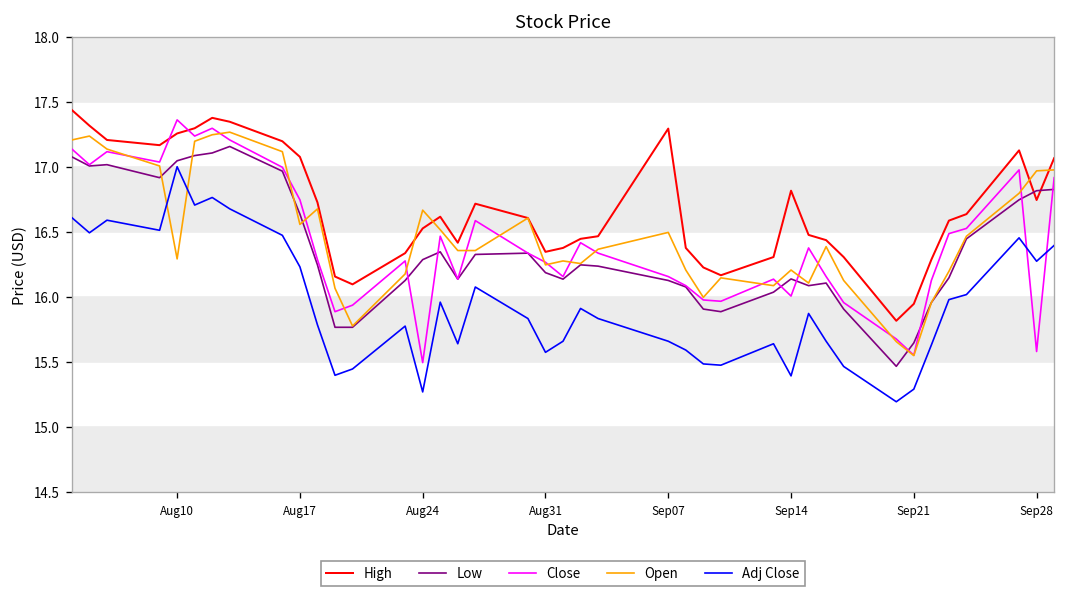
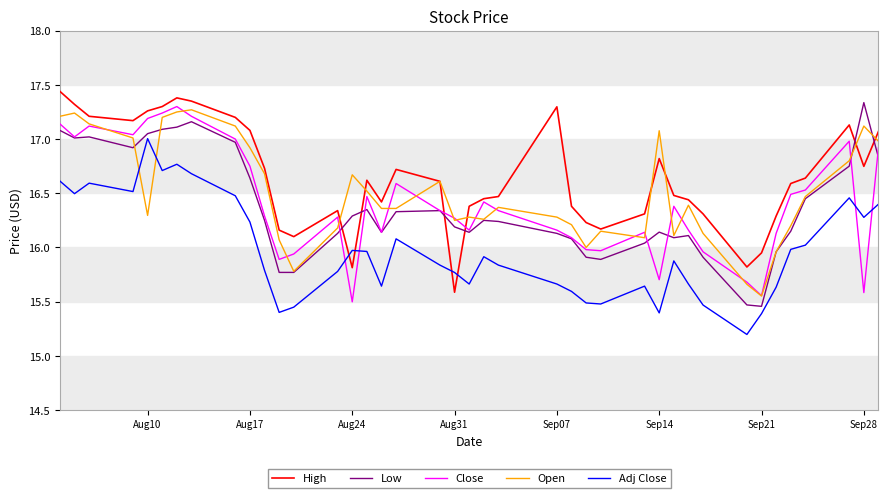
Close, Aug10: 17.36 -> 17.19
Open, Aug17: 16.56 -> 16.92
High, Aug24: 16.53 -> 15.81
Adj Close, Aug24: 15.27 -> 15.97
High, Aug31: 16.35 -> 15.59
Adj Close, Aug31: 15.58 -> 15.77
Open, Sep07: 16.50 -> 16.28
Close, Sep14: 16.01 -> 15.70
Open, Sep14: 16.21 -> 17.08
Low, Sep21: 15.65 -> 15.46
Adj Close, Sep21: 15.29 -> 15.39
Low, Sep28: 16.82 -> 17.34
Open, Sep28: 16.97 -> 17.12
